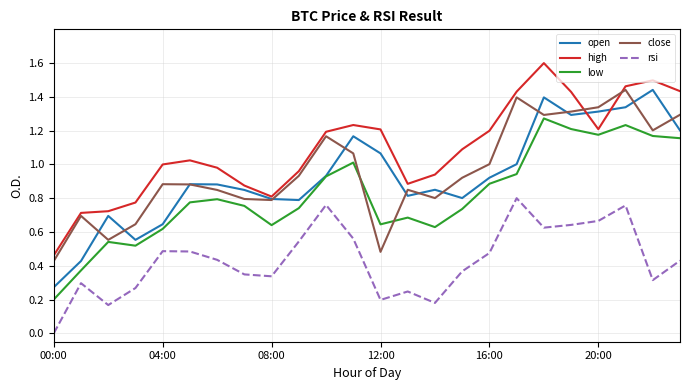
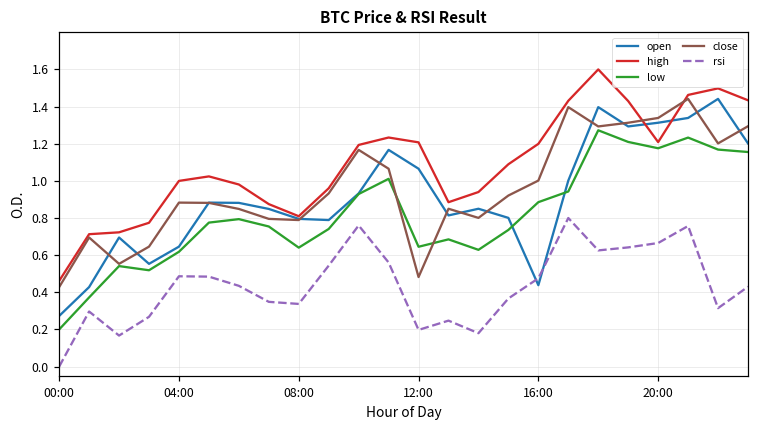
open, 16:00: 0.92 -> 0.44
